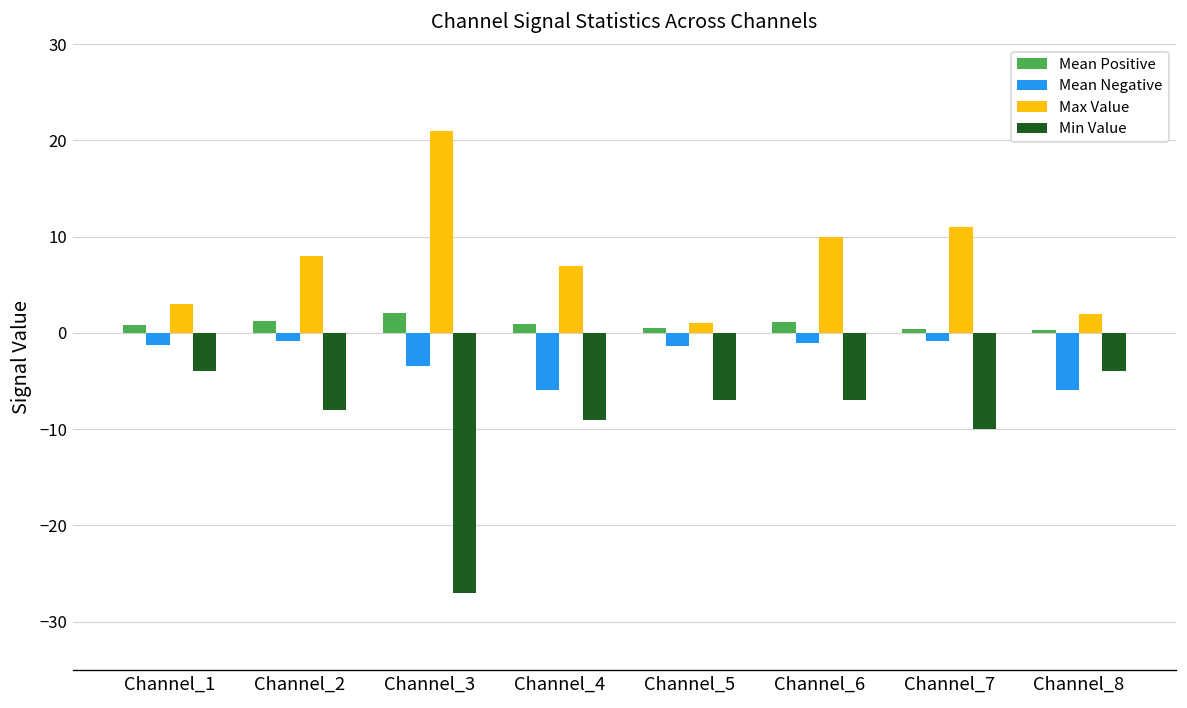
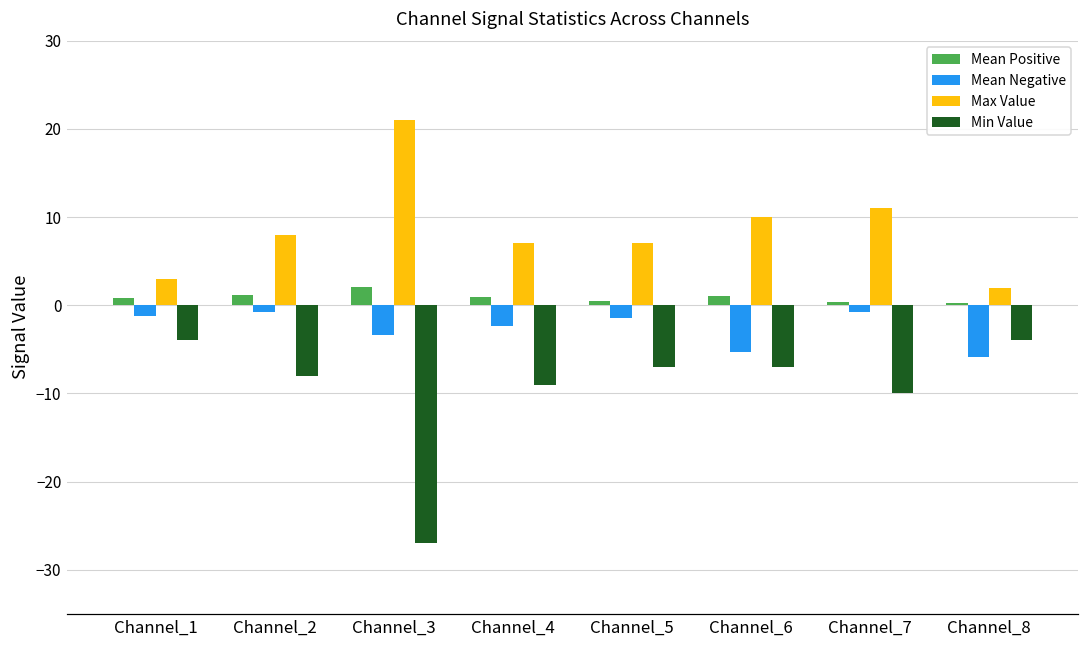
Mean Negative, Channel_4: -6 -> -2
Max Value, Channel_5: 1 -> 7
Mean Negative, Channel_6: -1 -> -5
